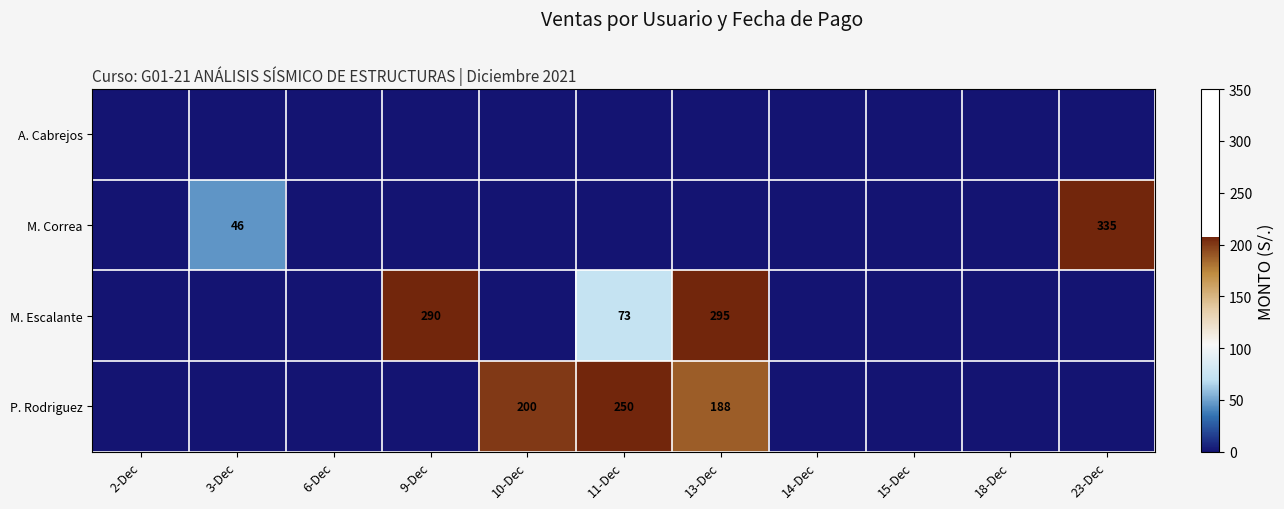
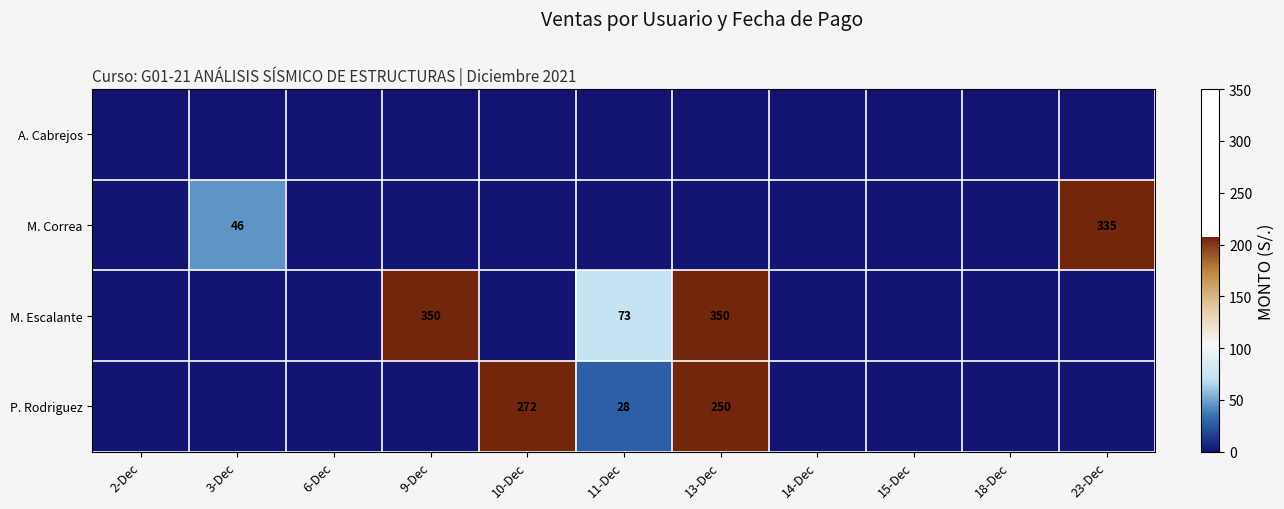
M. Escalante, 9-Dec: 290 -> 350
M. Escalante, 13-Dec: 295 -> 350
P. Rodriguez, 10-Dec: 200 -> 272
P. Rodriguez, 11-Dec: 250 -> 28
P. Rodriguez, 13-Dec: 188 -> 250
